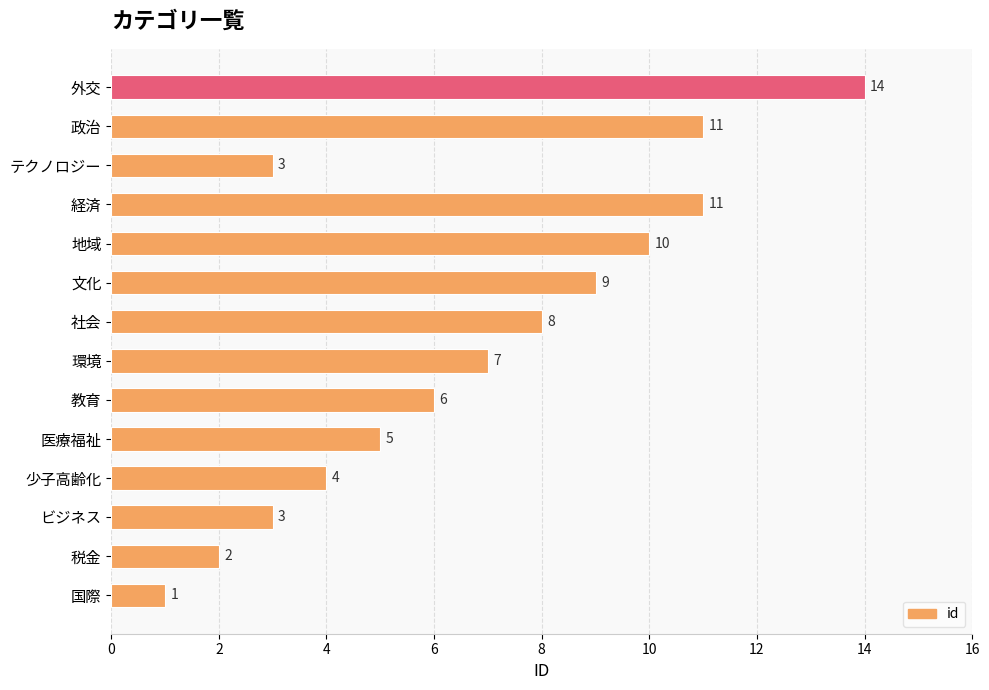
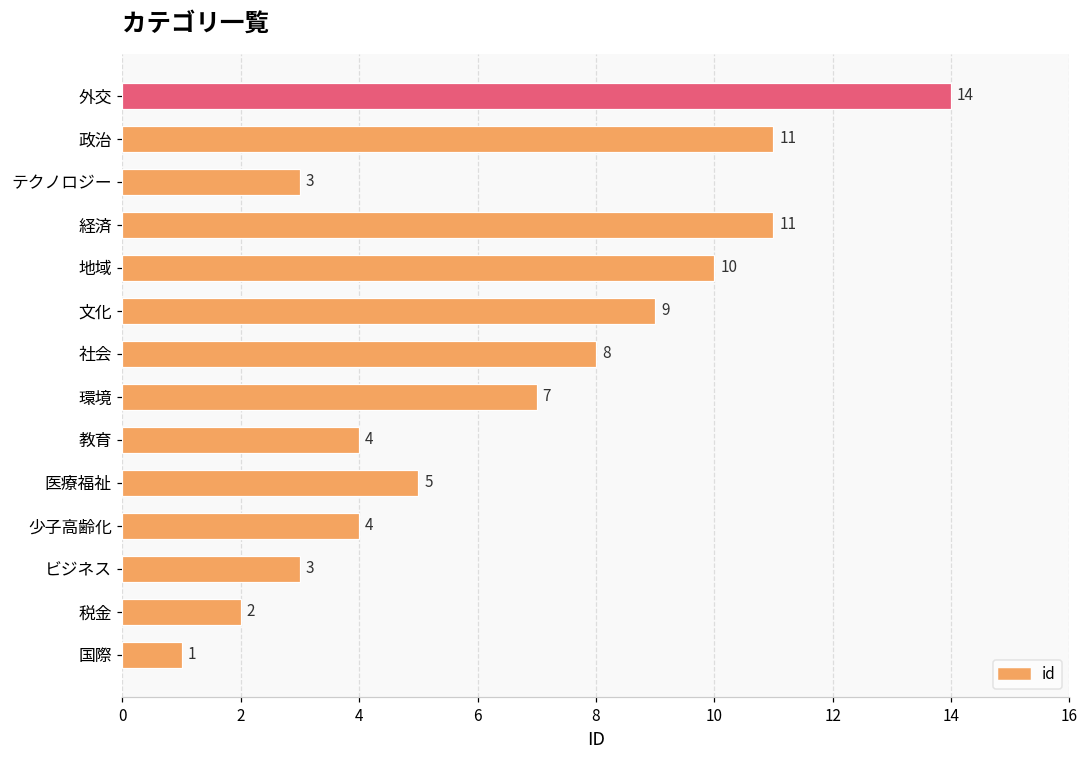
教育: 6 -> 4
